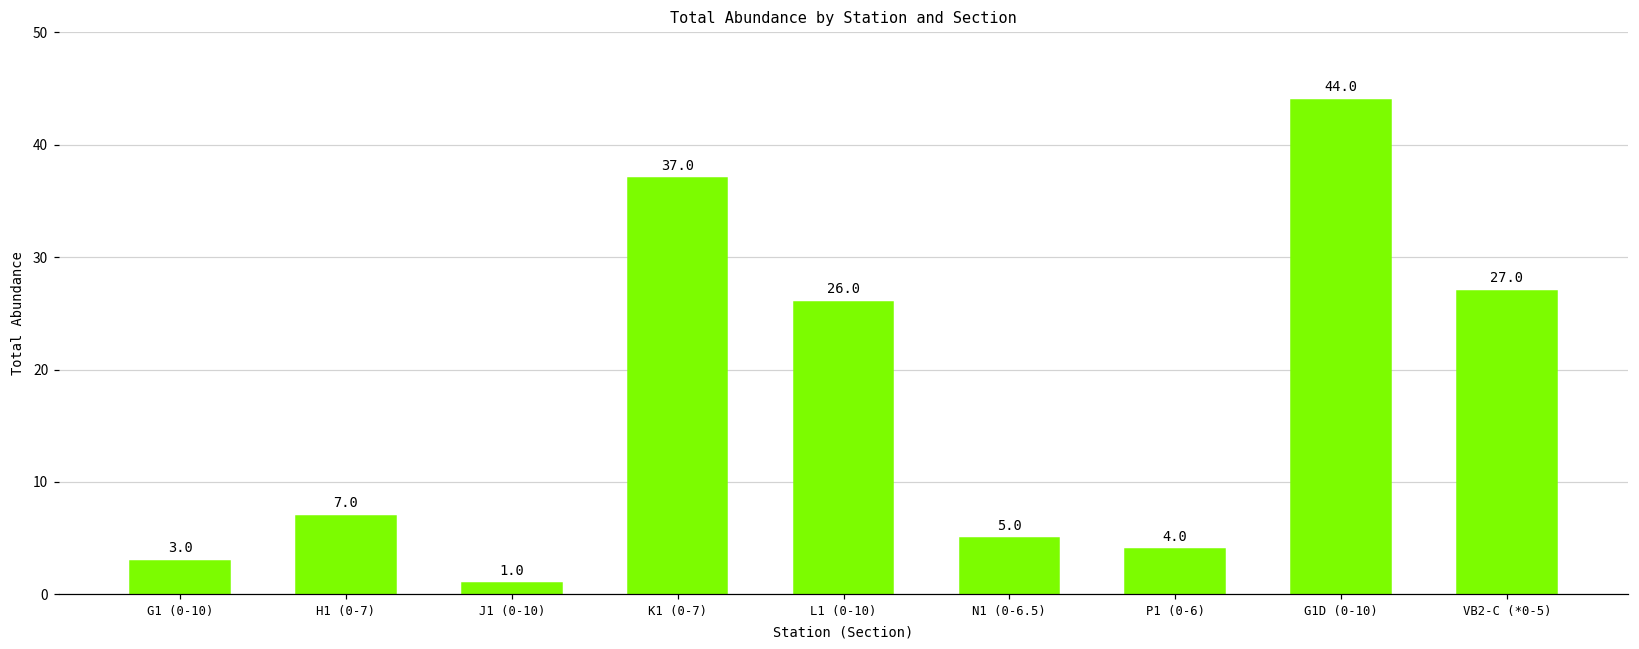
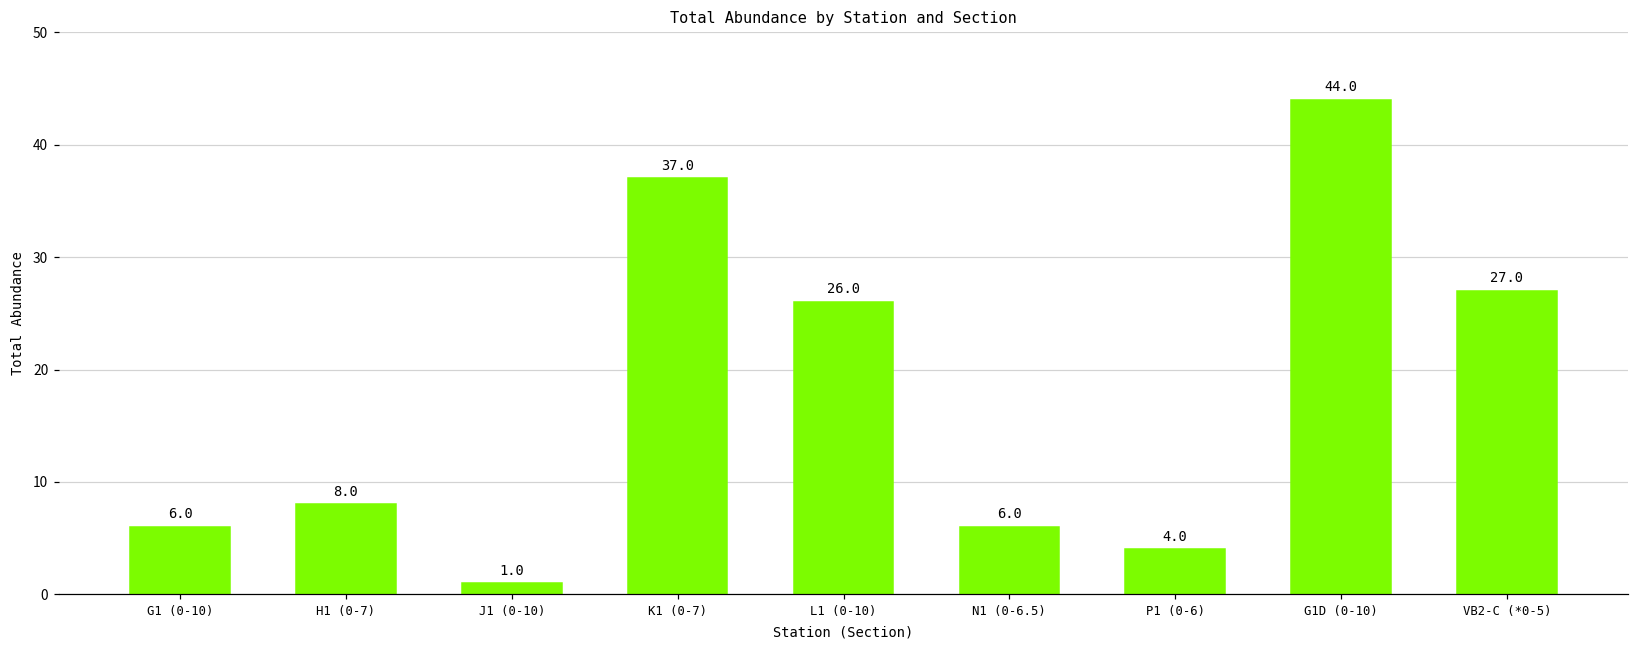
G1 (0-10): 3.0 -> 6.0
H1 (0-7): 7.0 -> 8.0
N1 (0-6.5): 5.0 -> 6.0
